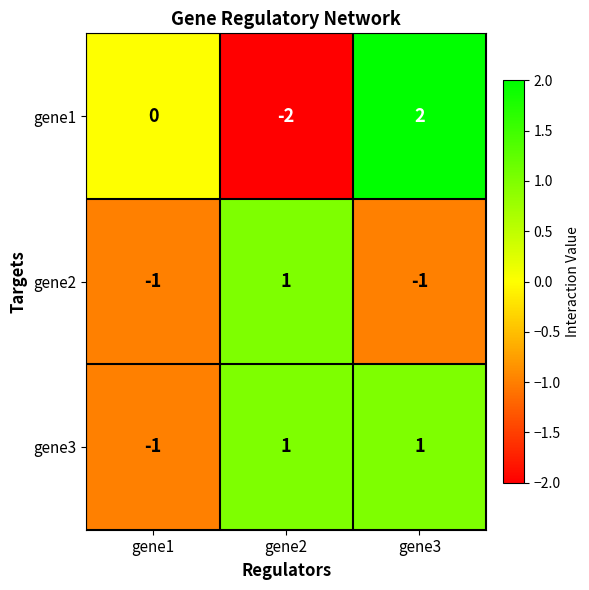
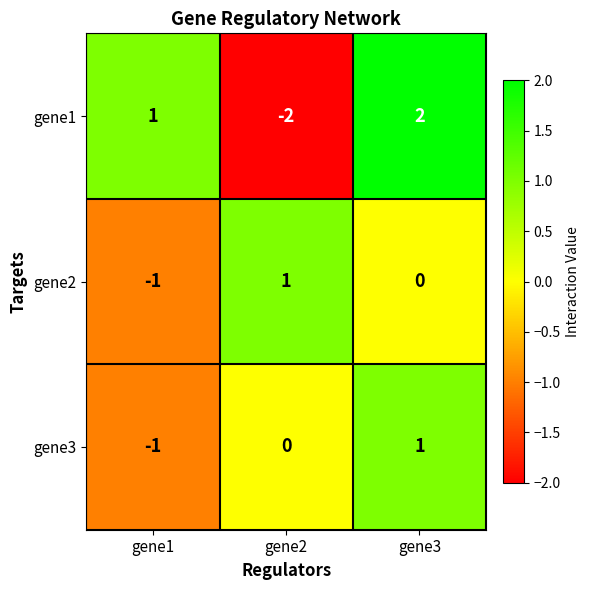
gene1, gene1: 0 -> 1
gene2, gene3: -1 -> 0
gene3, gene2: 1 -> 0
